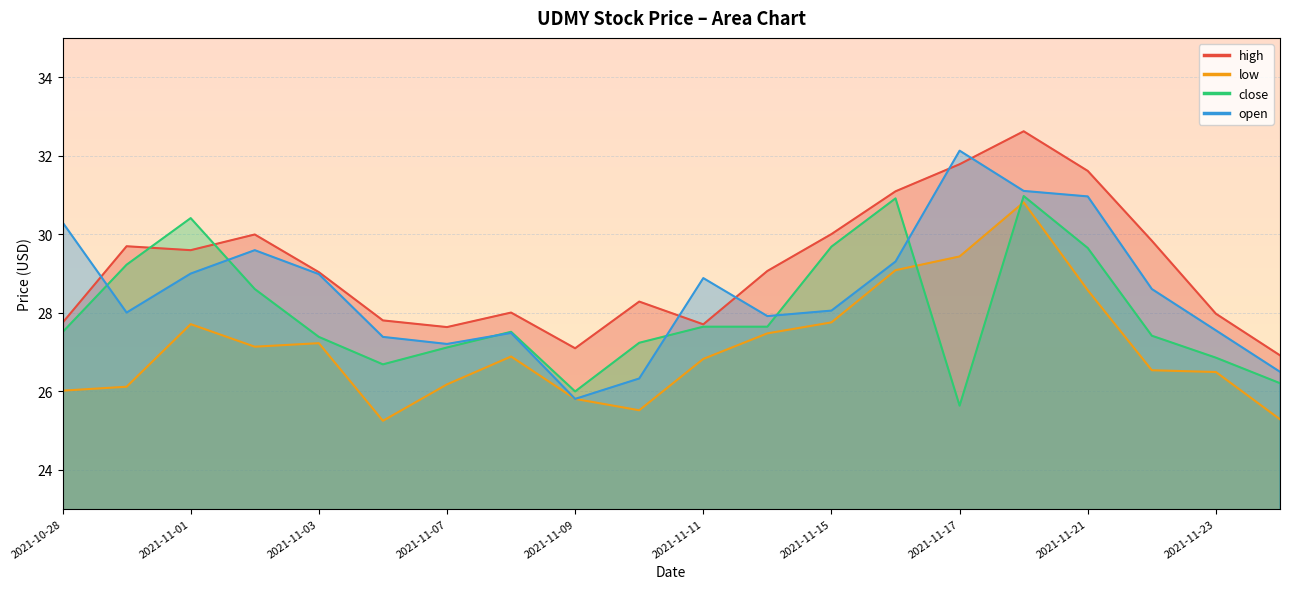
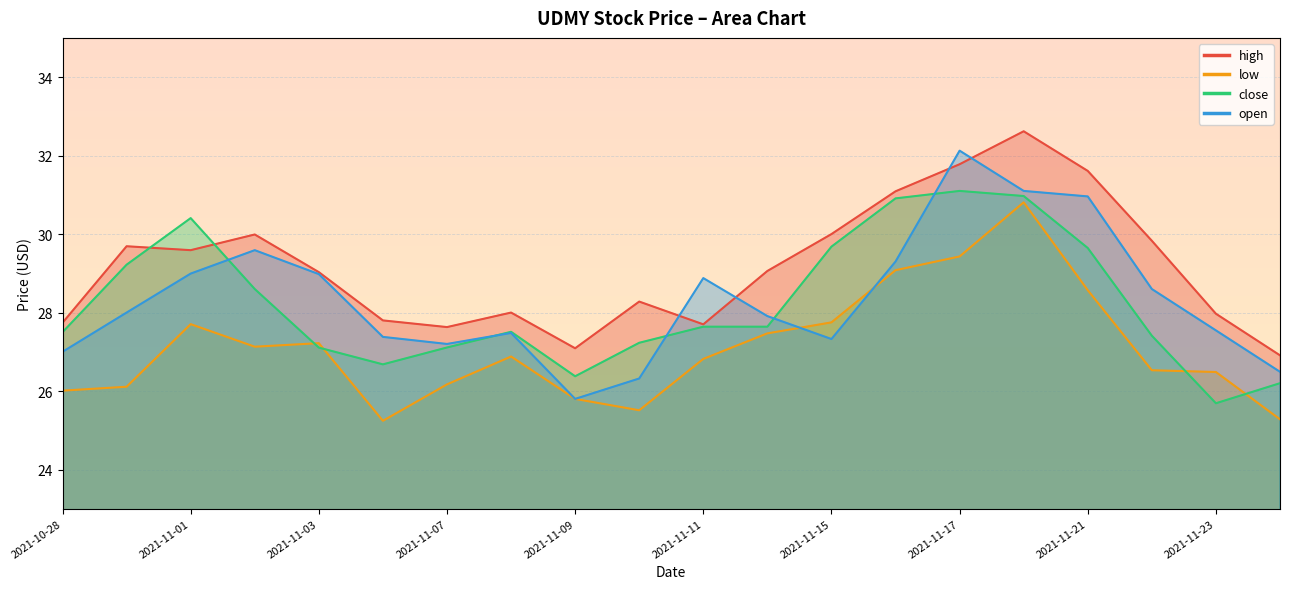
open, 2021-10-28: 30.3 -> 27.0
close, 2021-11-03: 27.4 -> 27.1
close, 2021-11-09: 26.0 -> 26.4
open, 2021-11-15: 28.0 -> 27.3
close, 2021-11-17: 25.6 -> 31.1
close, 2021-11-23: 26.9 -> 25.7
